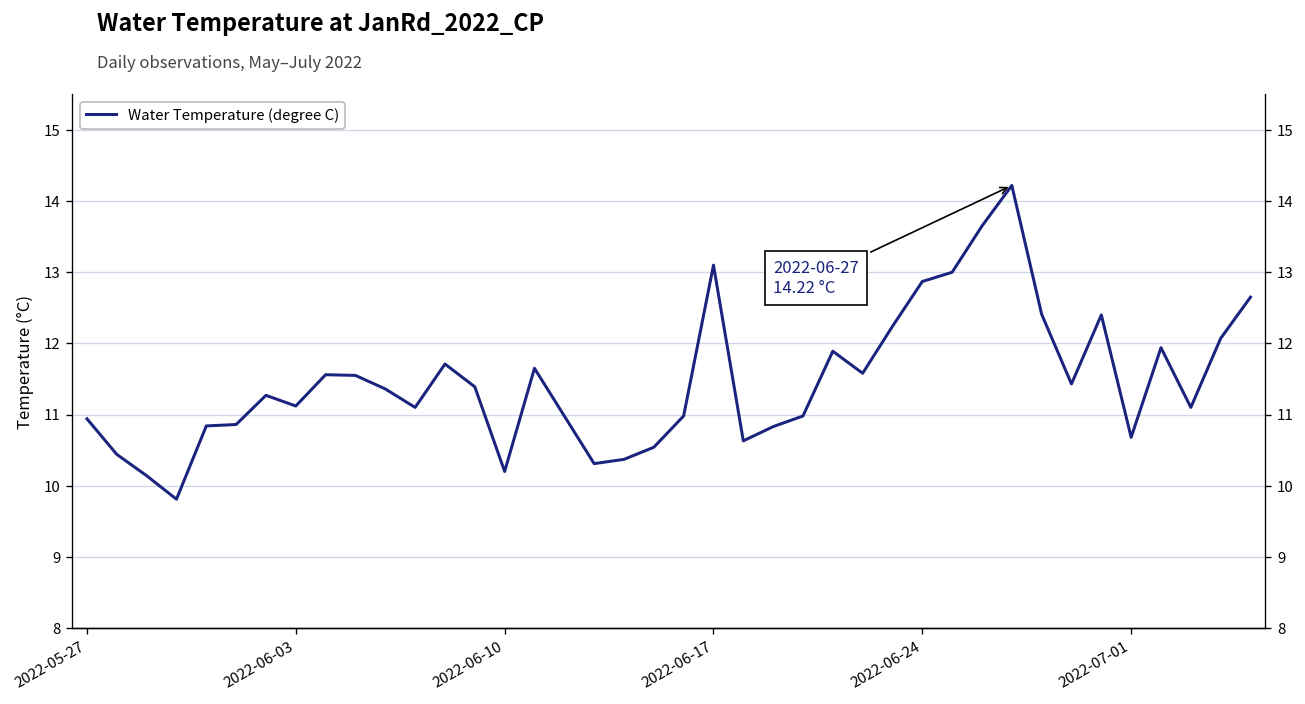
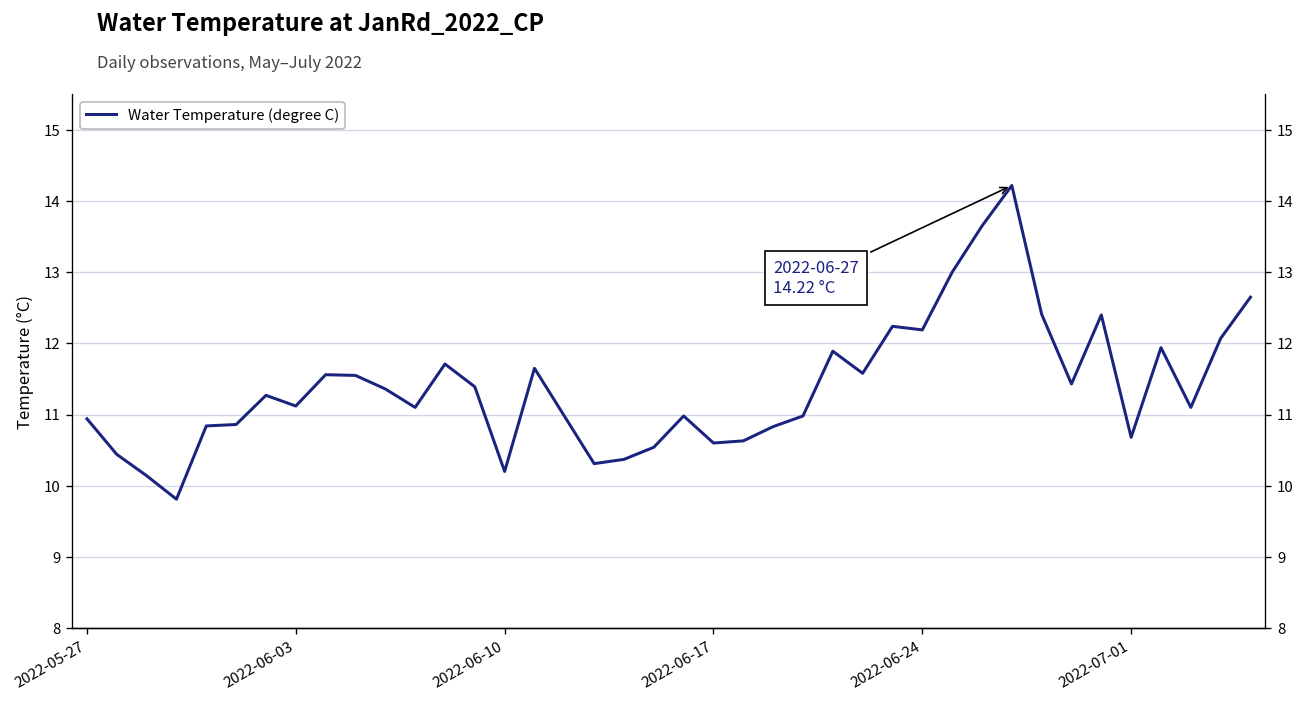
2022-06-17: 13.1 -> 10.6
2022-06-24: 12.9 -> 12.2
